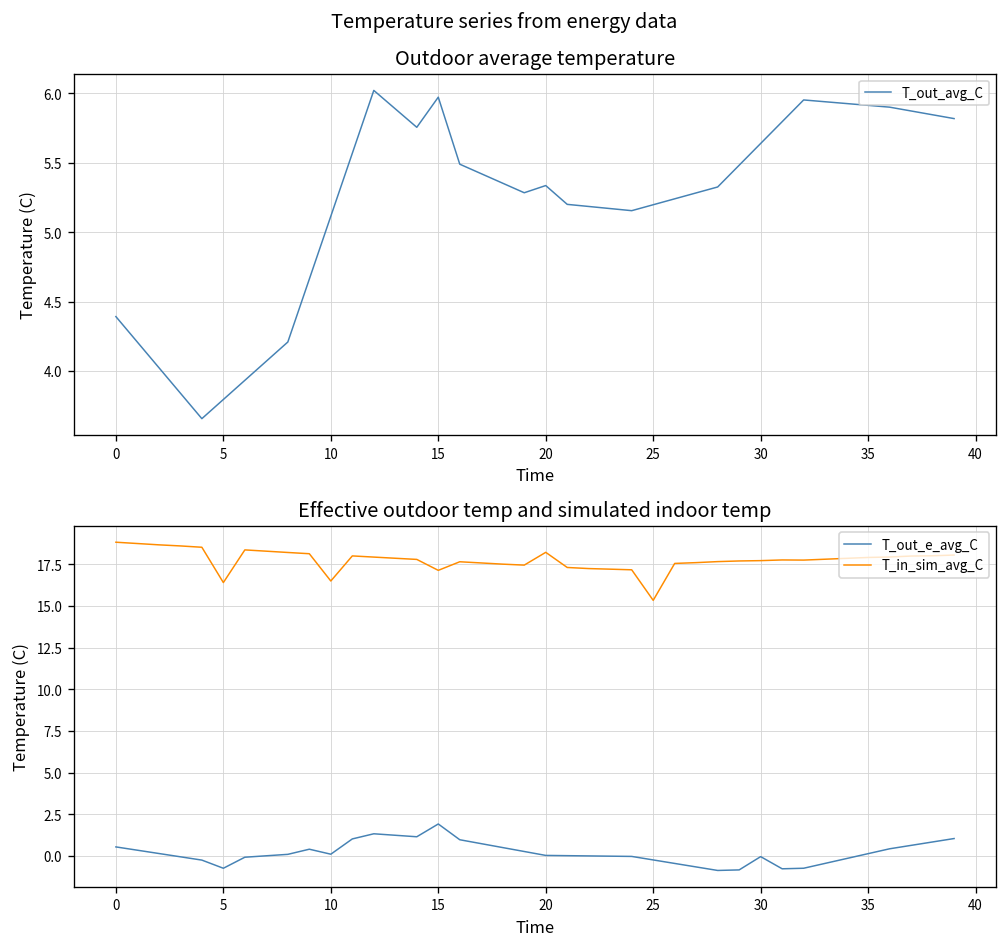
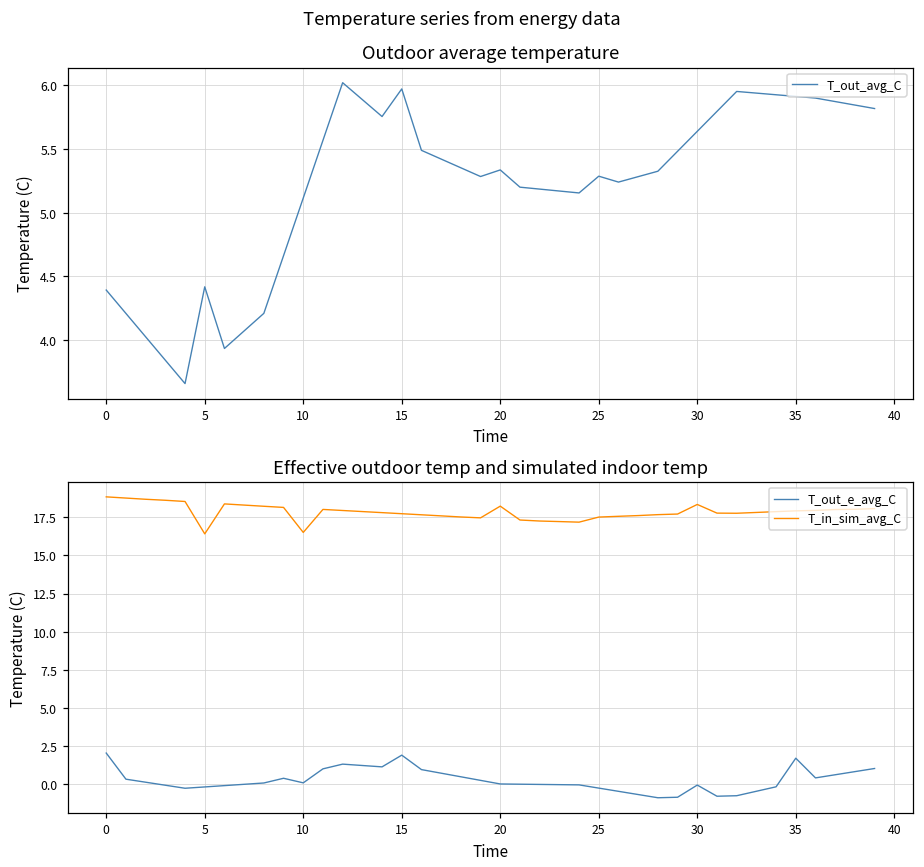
Outdoor average temperature, 5: 3.80 -> 4.42
Outdoor average temperature, 25: 5.20 -> 5.29
Effective outdoor temp and simulated indoor temp, T_out_e_avg_C, 0: 0.5 -> 2.1
Effective outdoor temp and simulated indoor temp, T_out_e_avg_C, 5: -0.7 -> -0.2
Effective outdoor temp and simulated indoor temp, T_in_sim_avg_C, 15: 17.1 -> 17.7
Effective outdoor temp and simulated indoor temp, T_in_sim_avg_C, 25: 15.3 -> 17.5
Effective outdoor temp and simulated indoor temp, T_in_sim_avg_C, 30: 17.7 -> 18.3
Effective outdoor temp and simulated indoor temp, T_out_e_avg_C, 35: 0.1 -> 1.7
